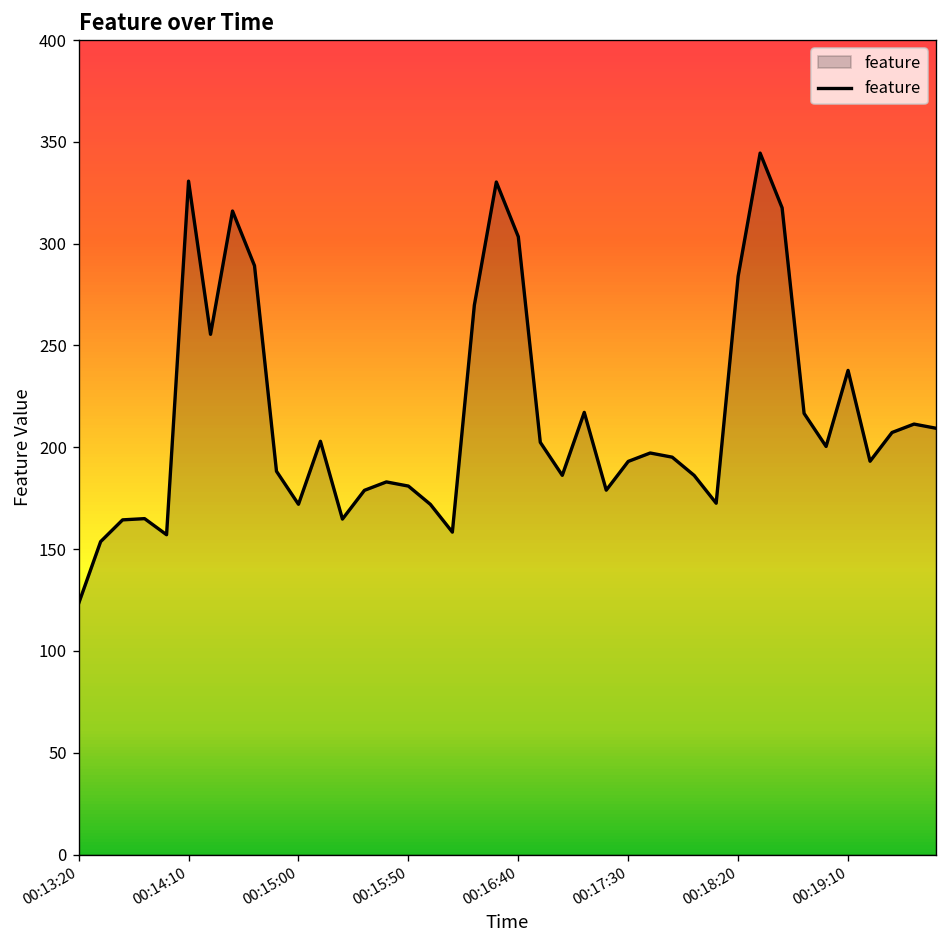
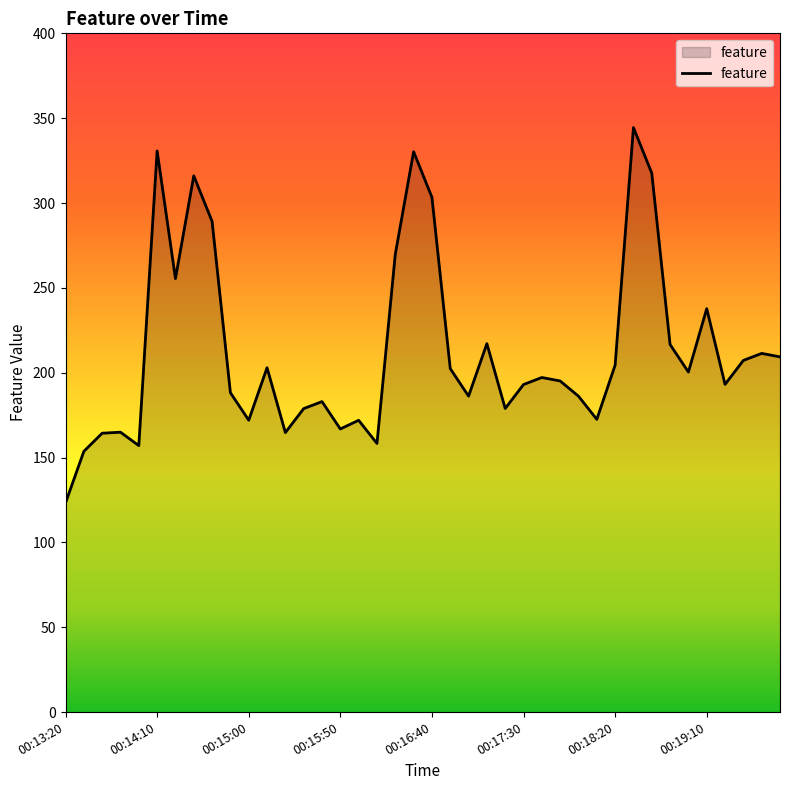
00:15:50: 181 -> 167
00:18:20: 284 -> 204
